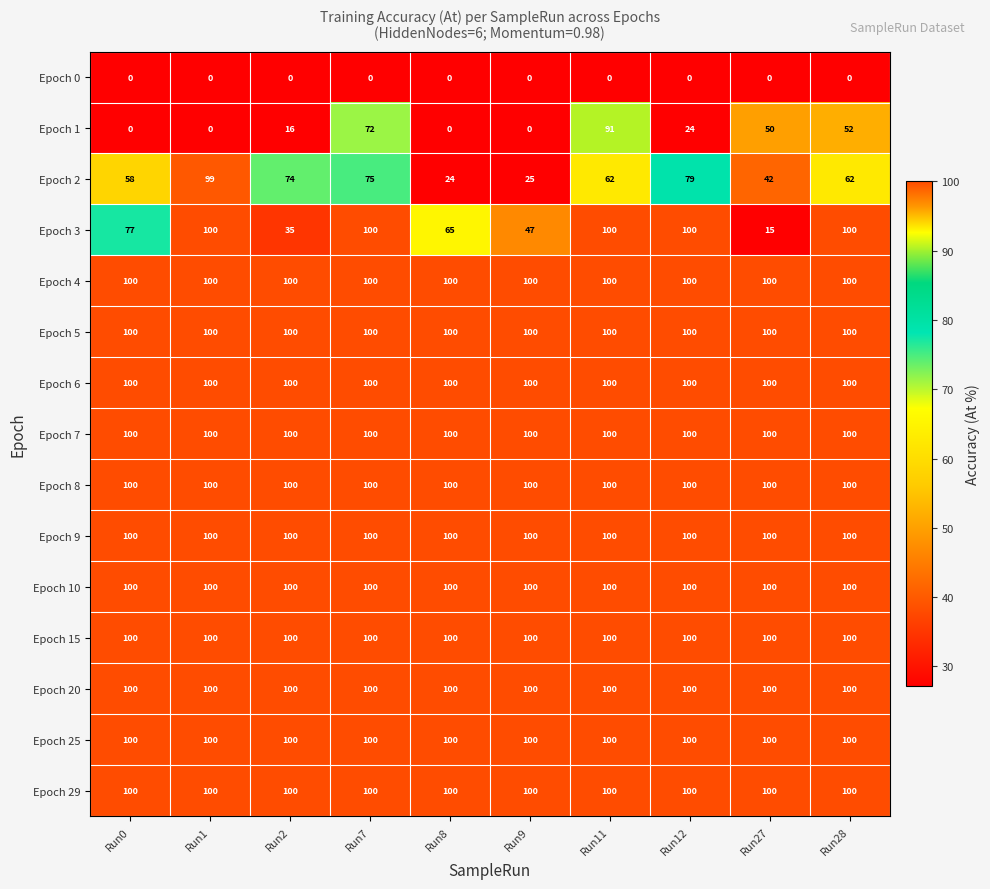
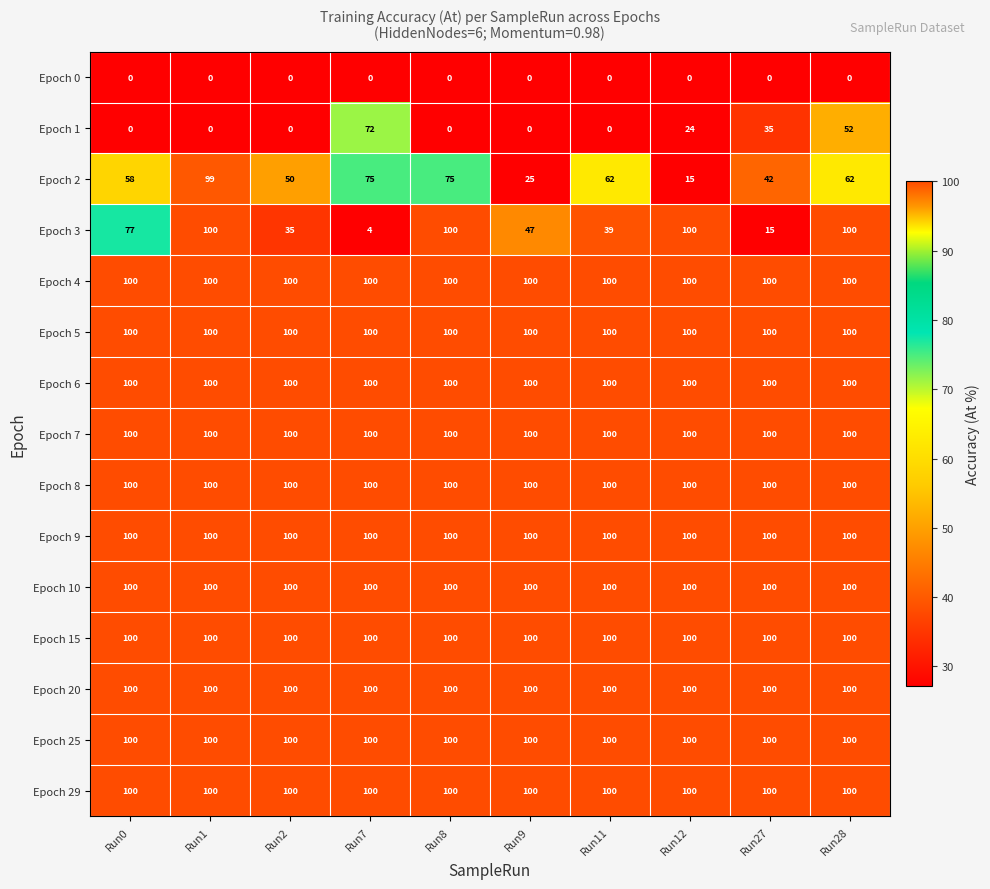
Epoch 1, Run2: 16 -> 0
Epoch 1, Run11: 91 -> 0
Epoch 1, Run27: 50 -> 35
Epoch 2, Run2: 74 -> 50
Epoch 2, Run8: 24 -> 75
Epoch 2, Run12: 79 -> 15
Epoch 3, Run7: 100 -> 4
Epoch 3, Run8: 65 -> 100
Epoch 3, Run11: 100 -> 39
